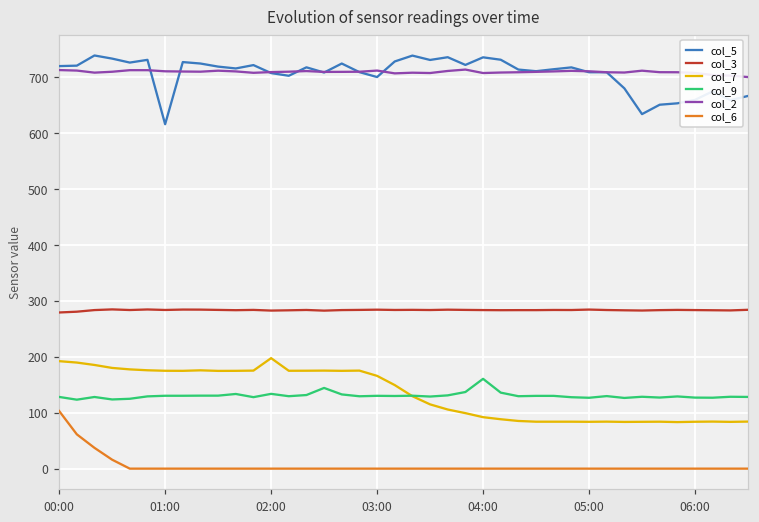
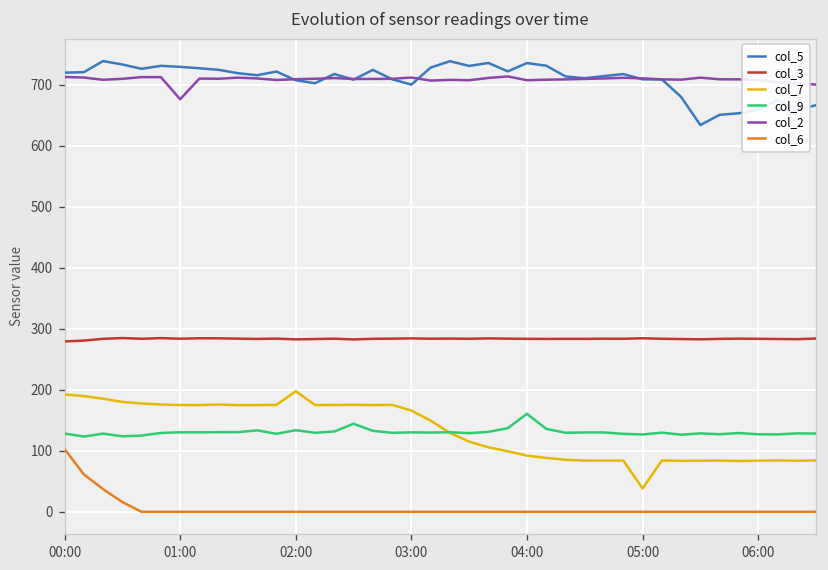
col_5, 01:00: 620 -> 730
col_2, 01:00: 710 -> 680
col_7, 05:00: 80 -> 40
